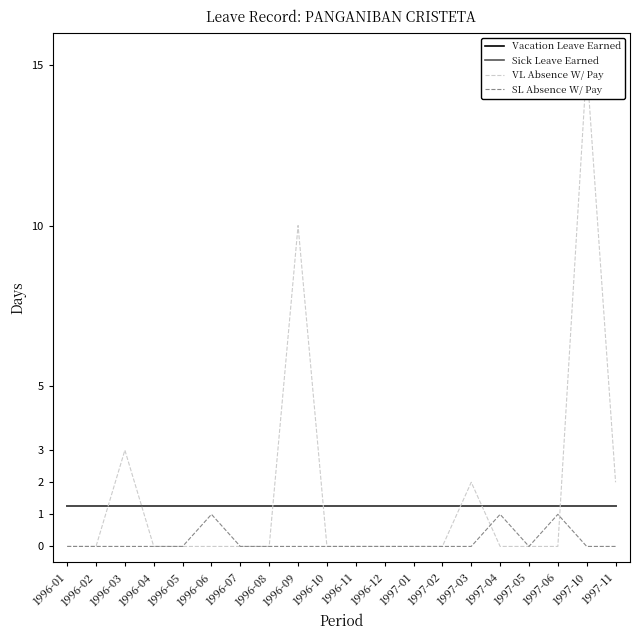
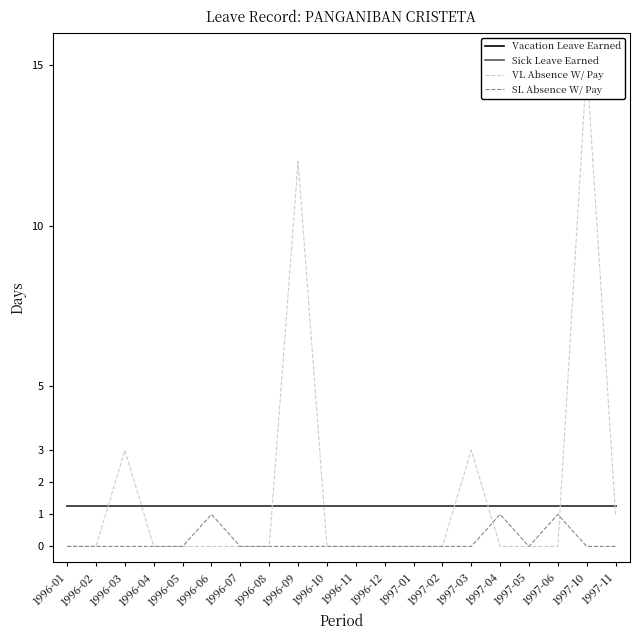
VL Absence W/ Pay, 1996-09: 10 -> 12
VL Absence W/ Pay, 1997-03: 2 -> 3
VL Absence W/ Pay, 1997-11: 2 -> 1
